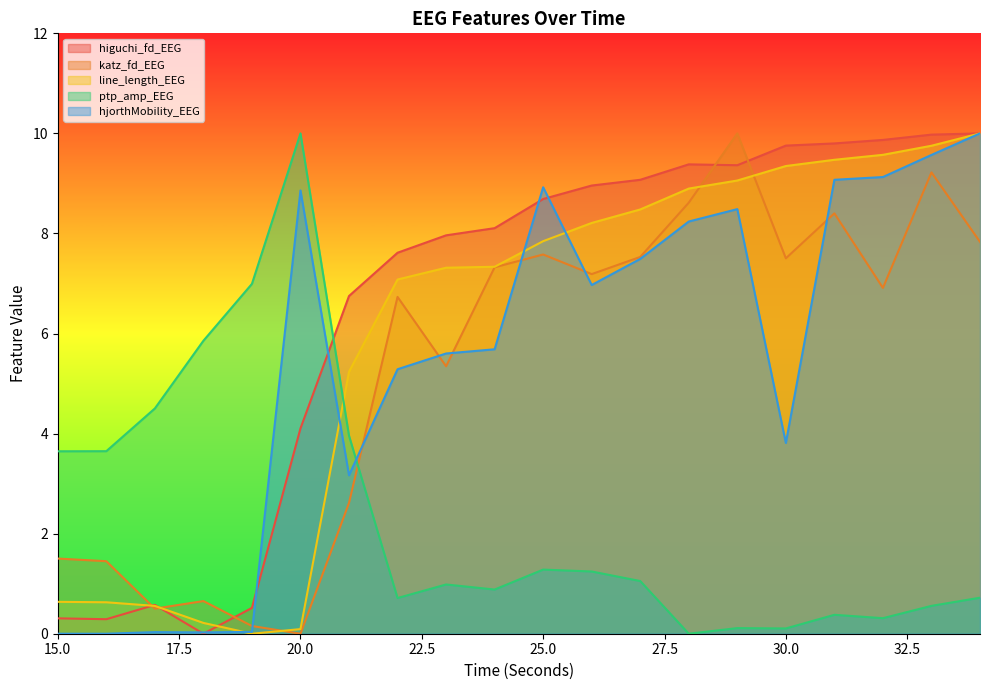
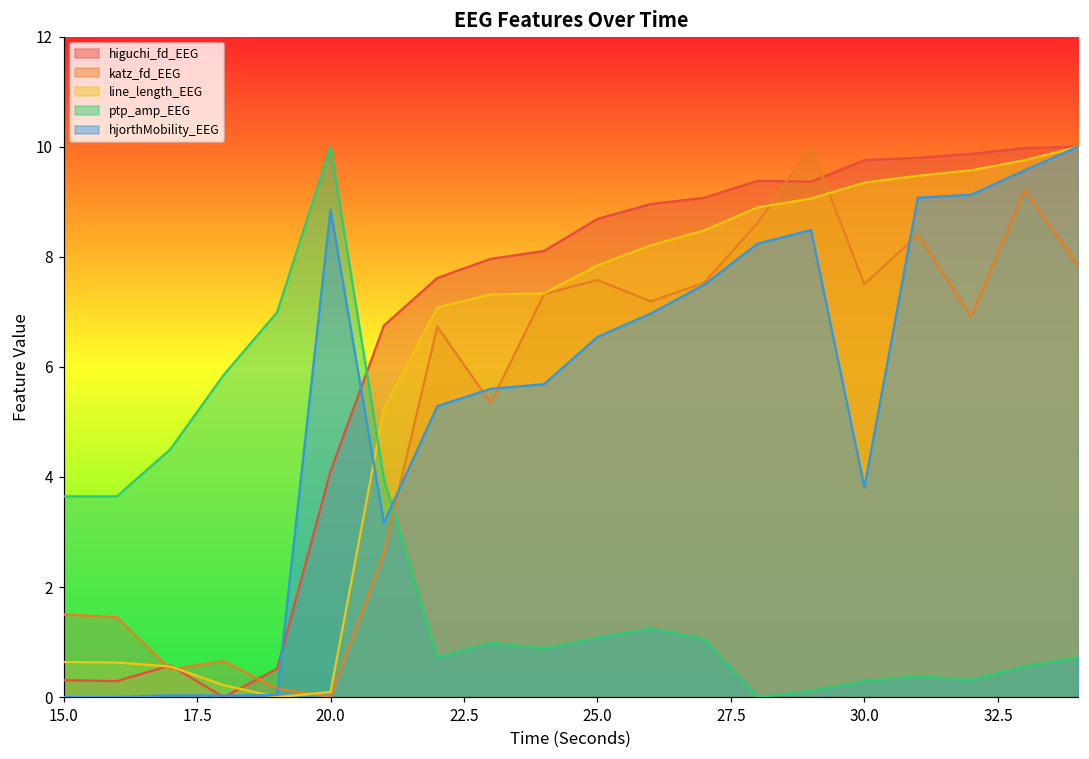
ptp_amp_EEG, 25.0: 1.3 -> 1.1
hjorthMobility_EEG, 25.0: 8.9 -> 6.5
ptp_amp_EEG, 30.0: 0.1 -> 0.3
